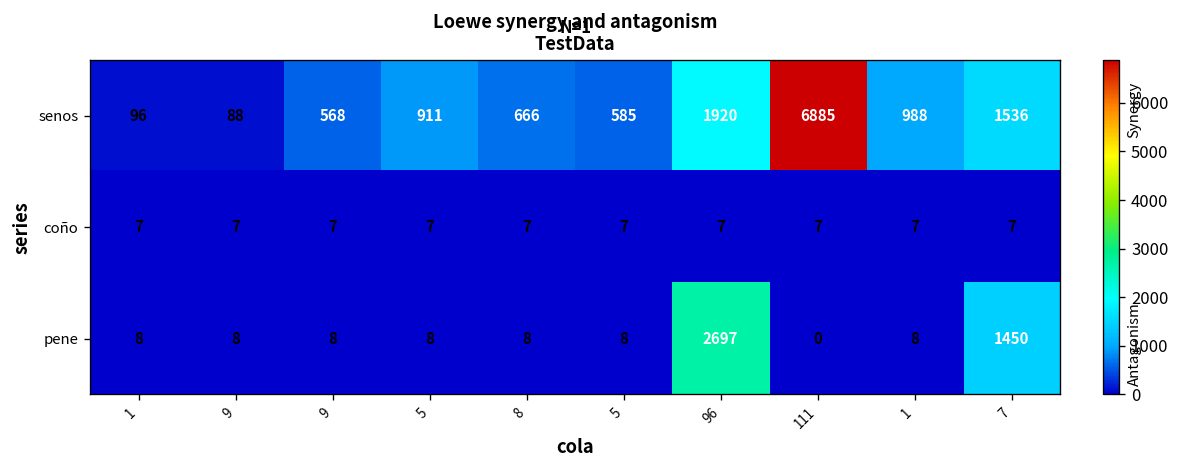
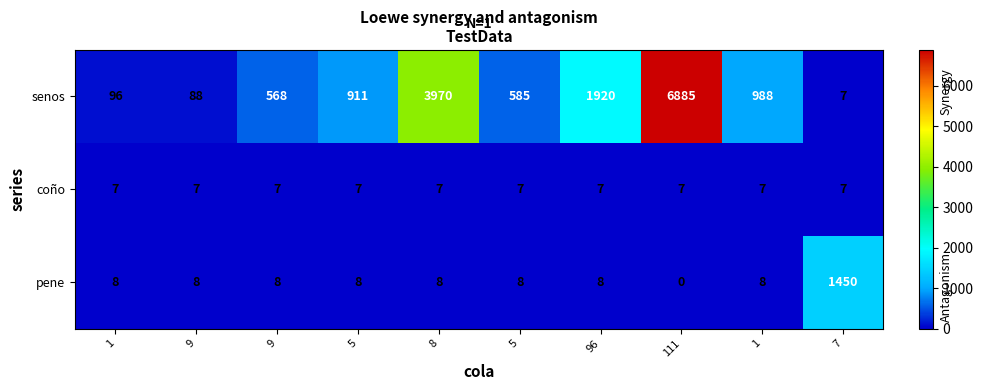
senos, 8: 666 -> 3970
senos, 7: 1536 -> 7
pene, 96: 2697 -> 8
